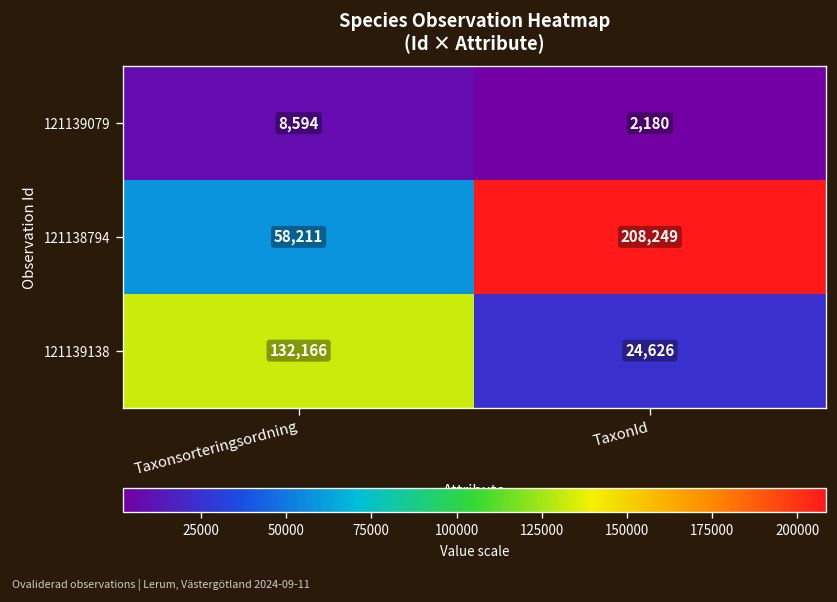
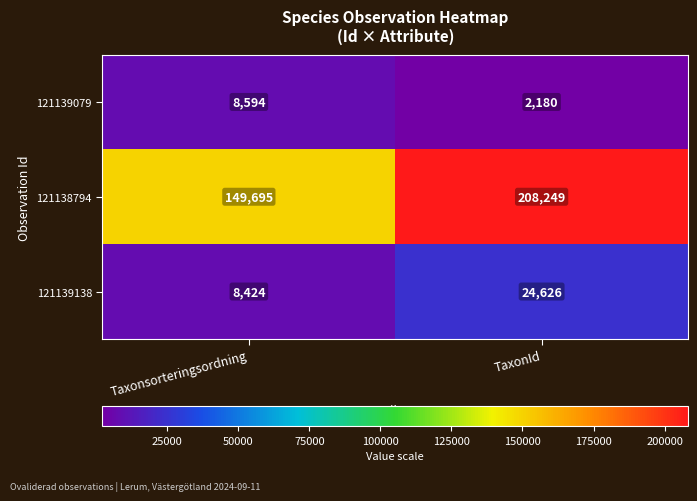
121138794, Taxonsorteringsordning: 58,211 -> 149,695
121139138, Taxonsorteringsordning: 132,166 -> 8,424
